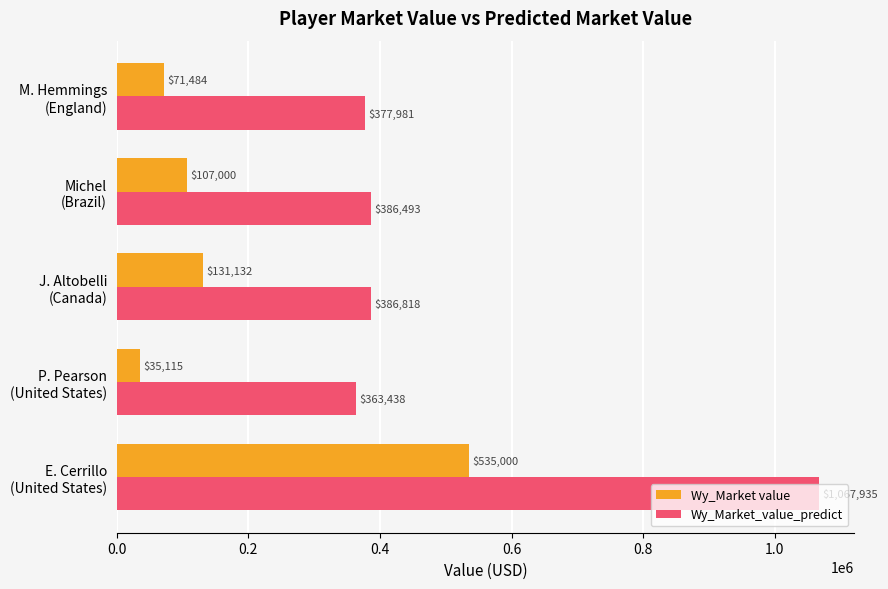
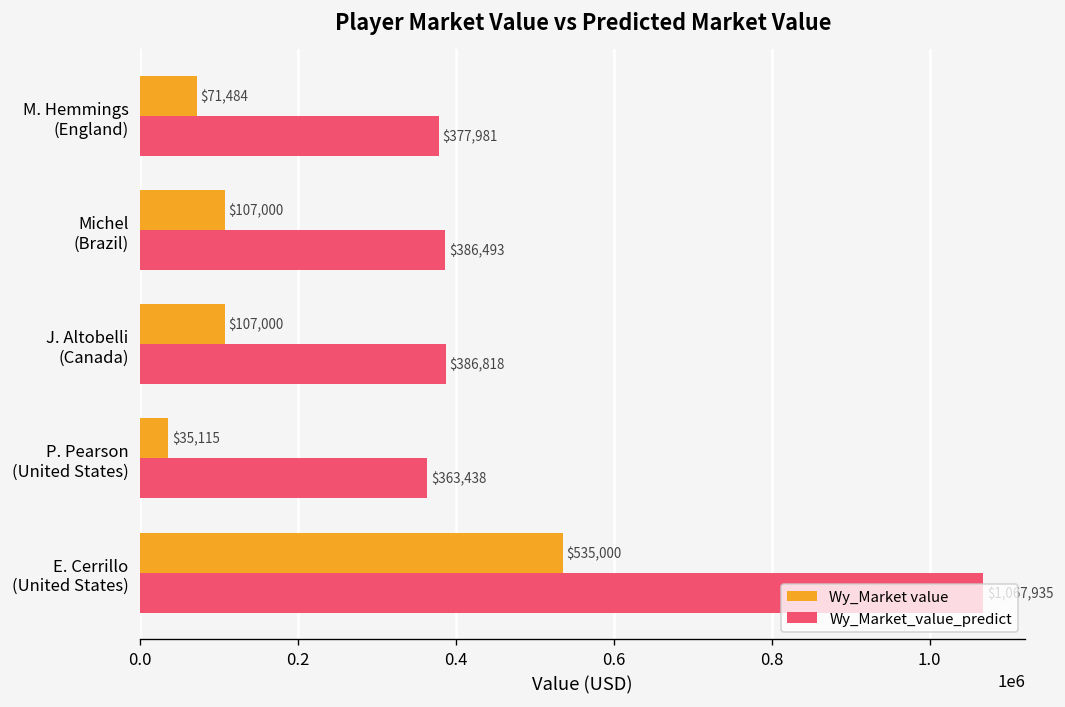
Wy_Market value, J. Altobelli (Canada): $131,132 -> $107,000
